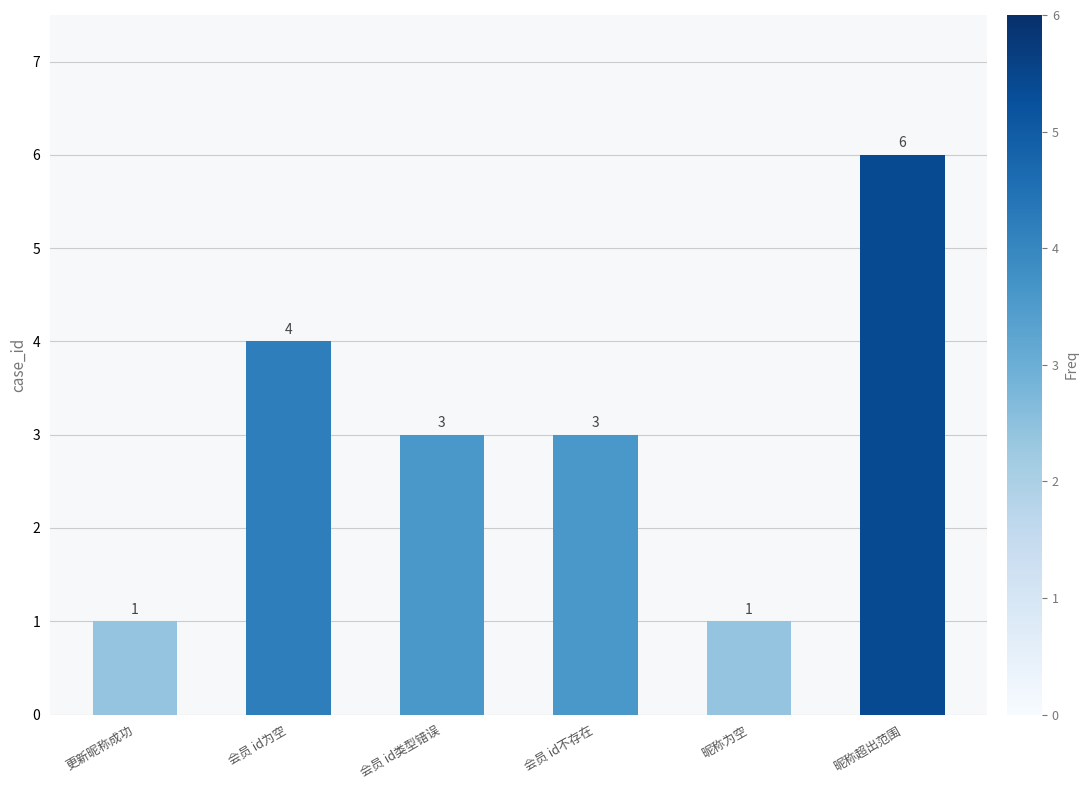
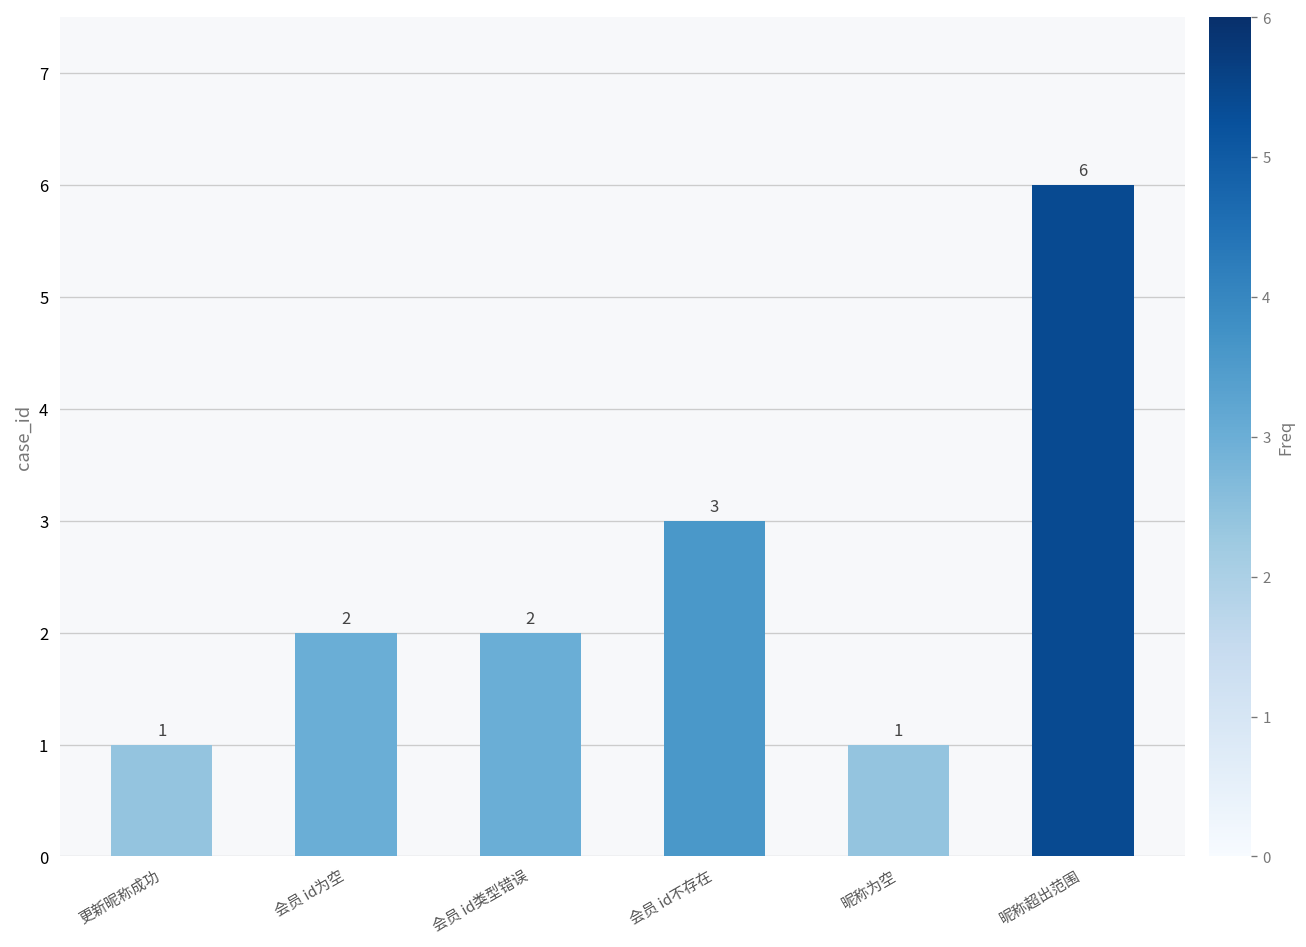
会员 id为空: 4 -> 2
会员 id类型错误: 3 -> 2
